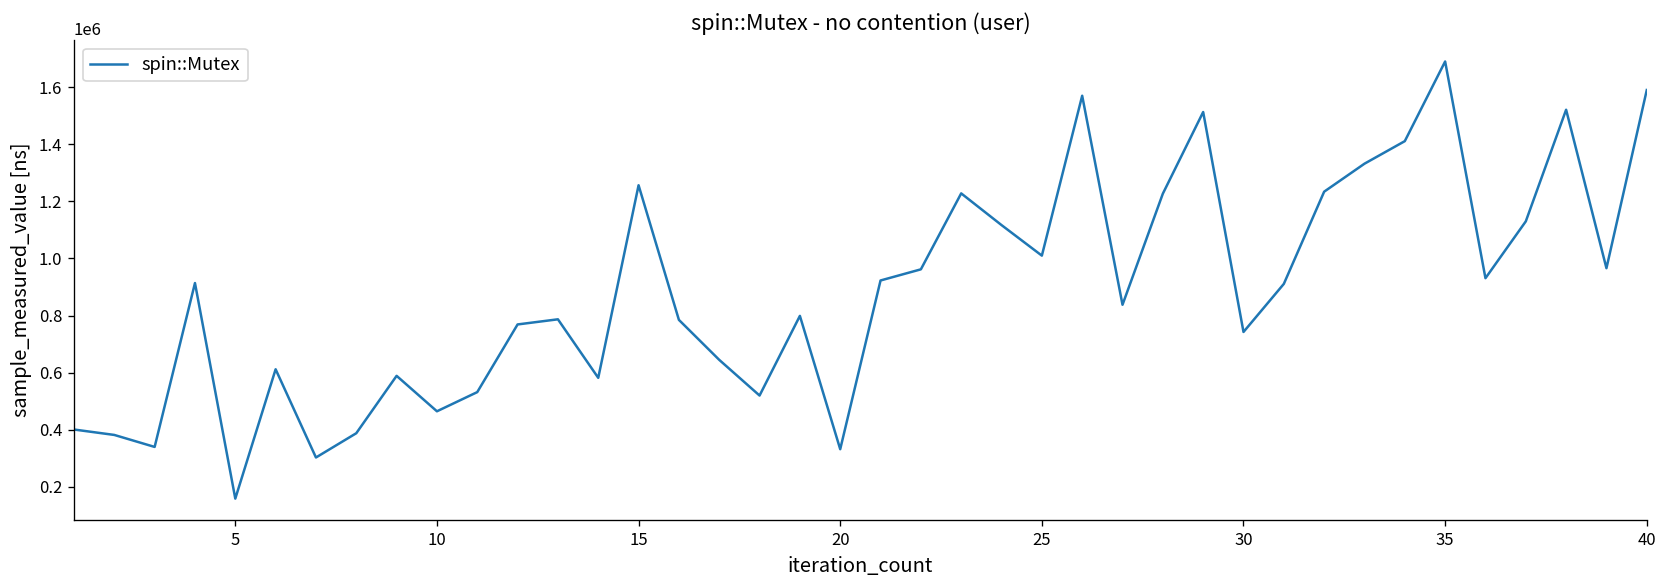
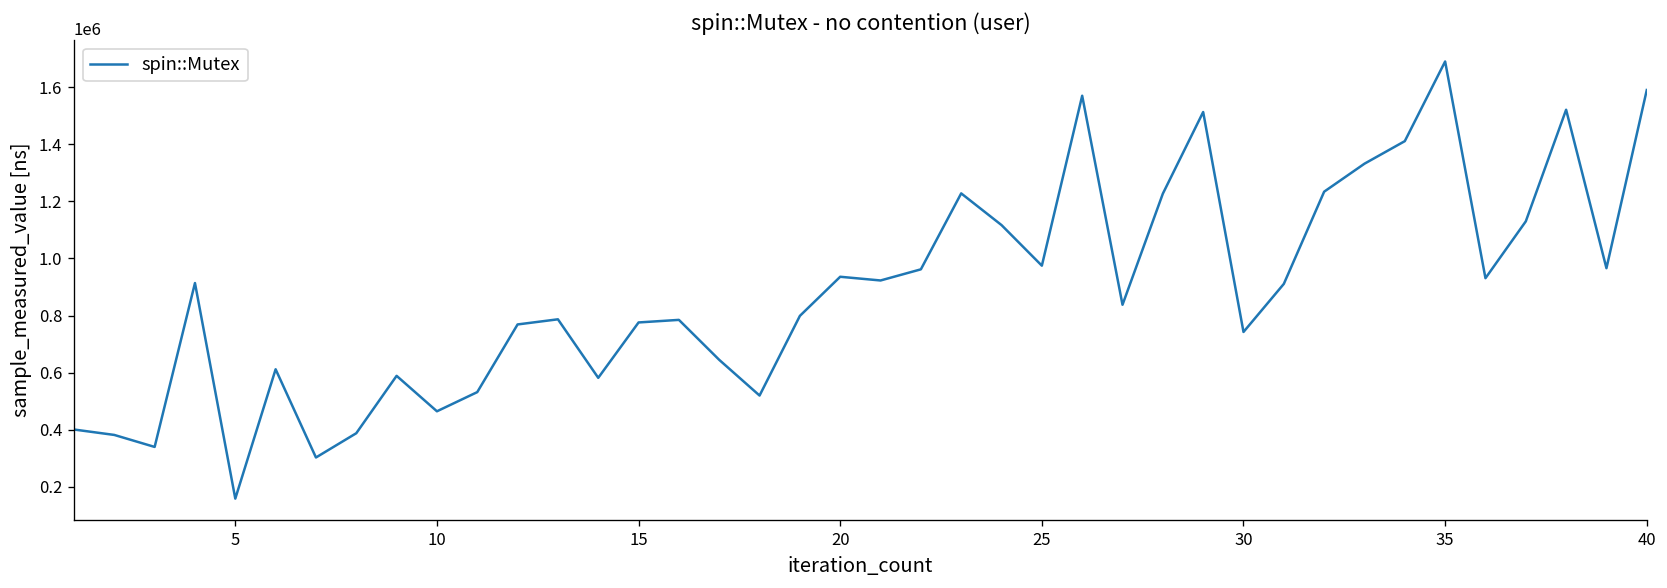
15: 1260000 -> 780000
20: 330000 -> 940000
25: 1010000 -> 970000
